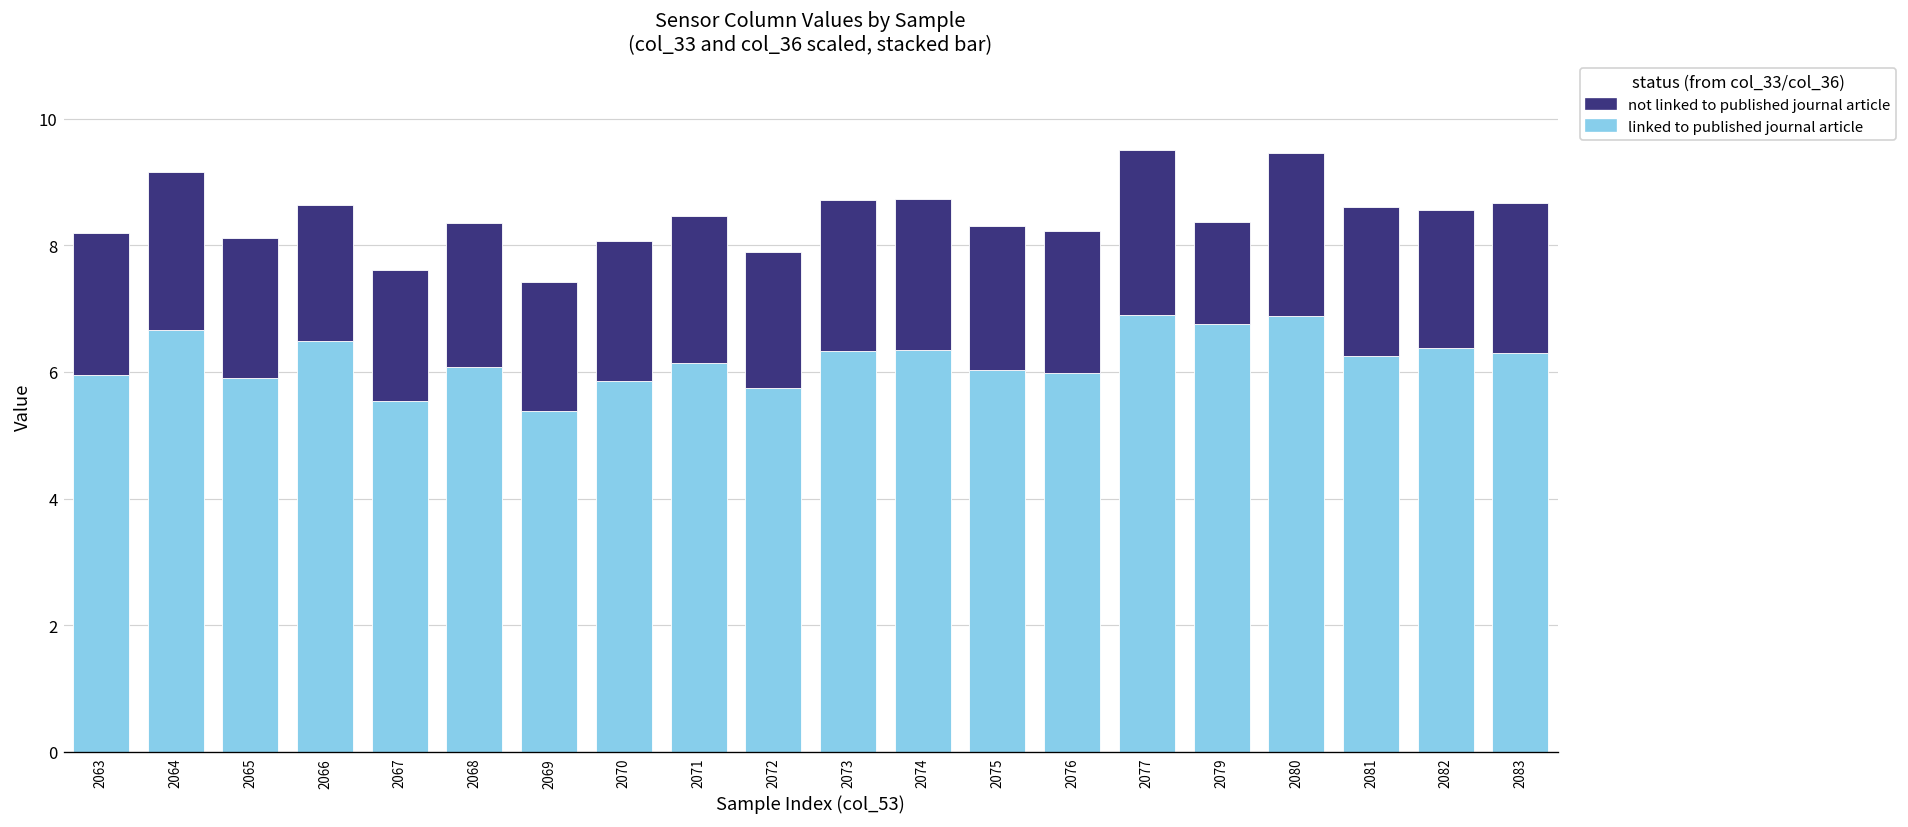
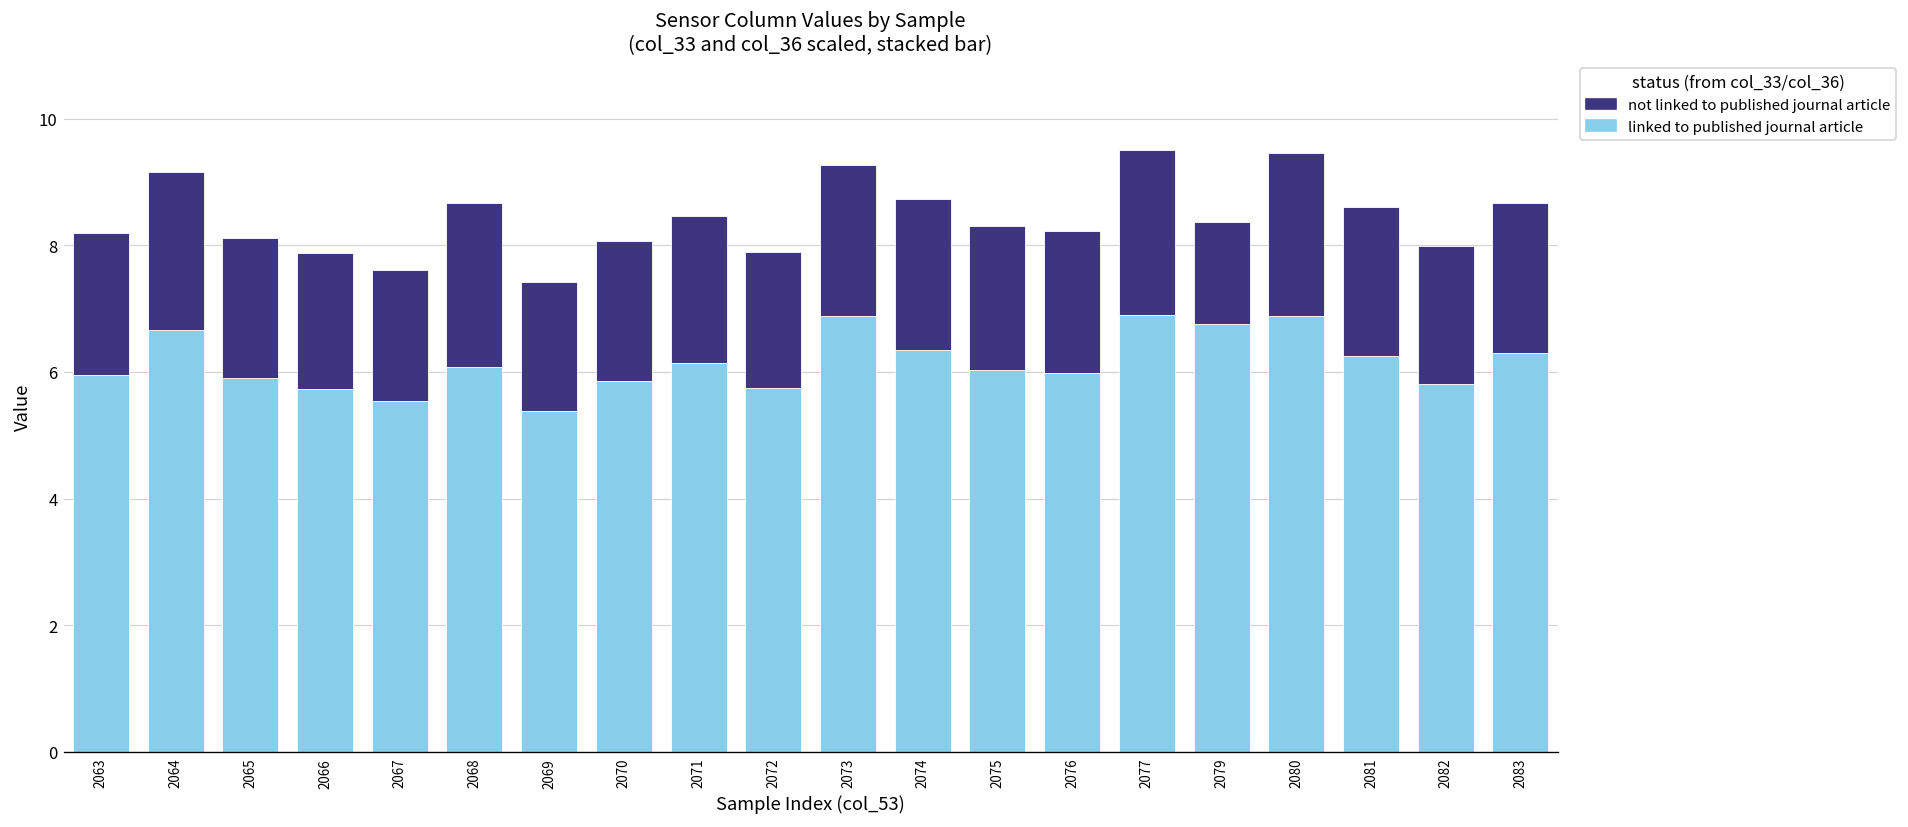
linked to published journal article, 2066: 6.5 -> 5.7
not linked to published journal article, 2068: 2.3 -> 2.6
linked to published journal article, 2073: 6.3 -> 6.9
linked to published journal article, 2082: 6.4 -> 5.8
